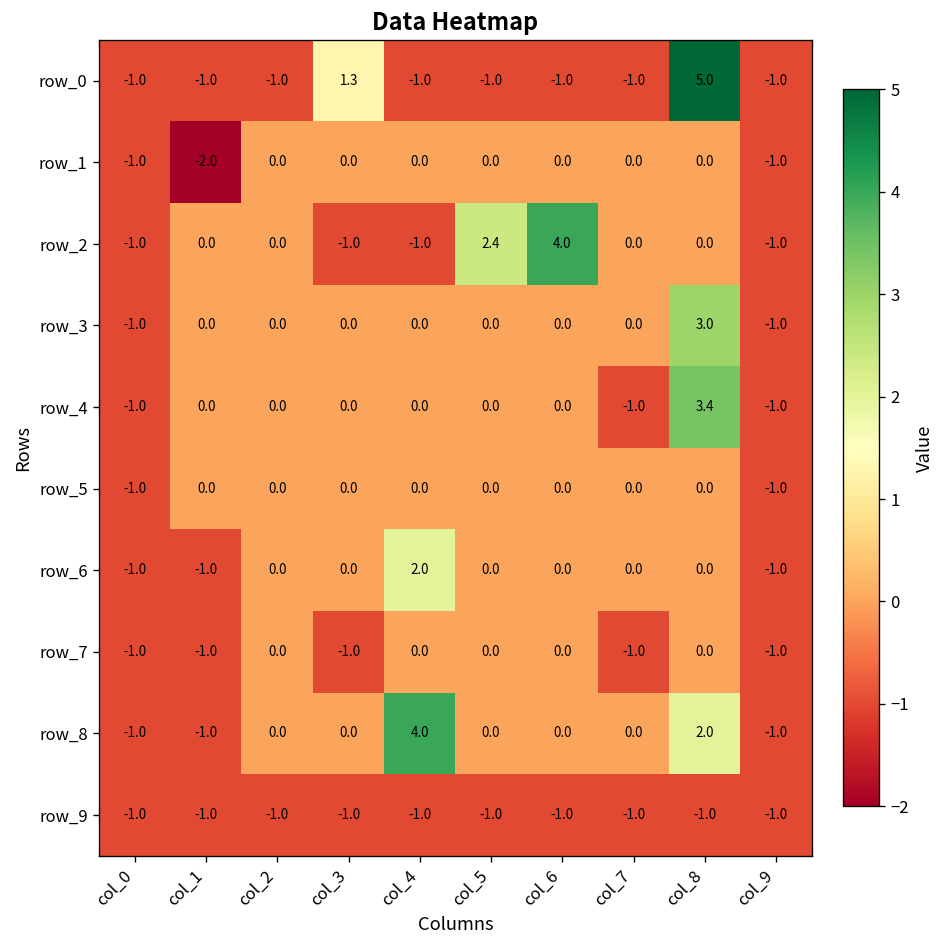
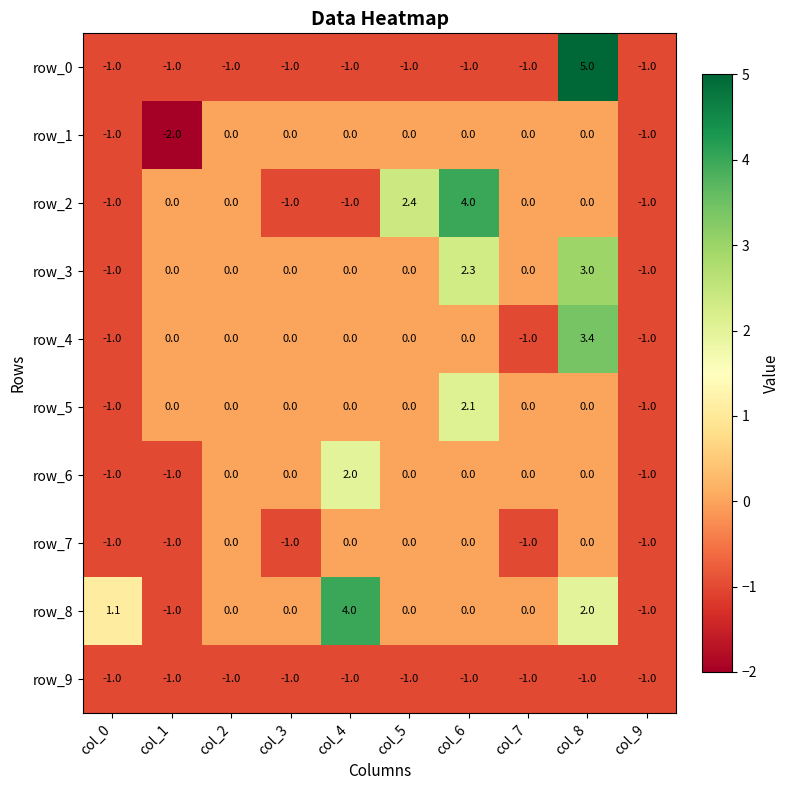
row_0, col_3: 1.3 -> -1.0
row_3, col_6: 0.0 -> 2.3
row_5, col_6: 0.0 -> 2.1
row_8, col_0: -1.0 -> 1.1
